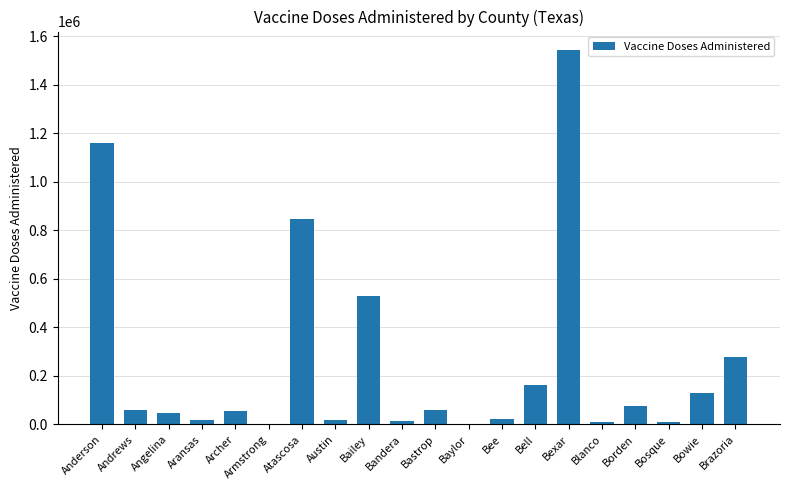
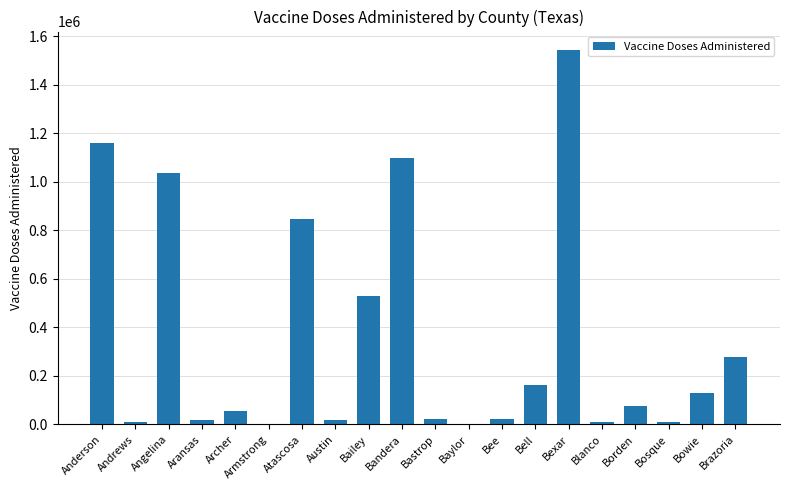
Andrews: 60000 -> 10000
Angelina: 50000 -> 1040000
Bandera: 10000 -> 1100000
Bastrop: 60000 -> 20000
